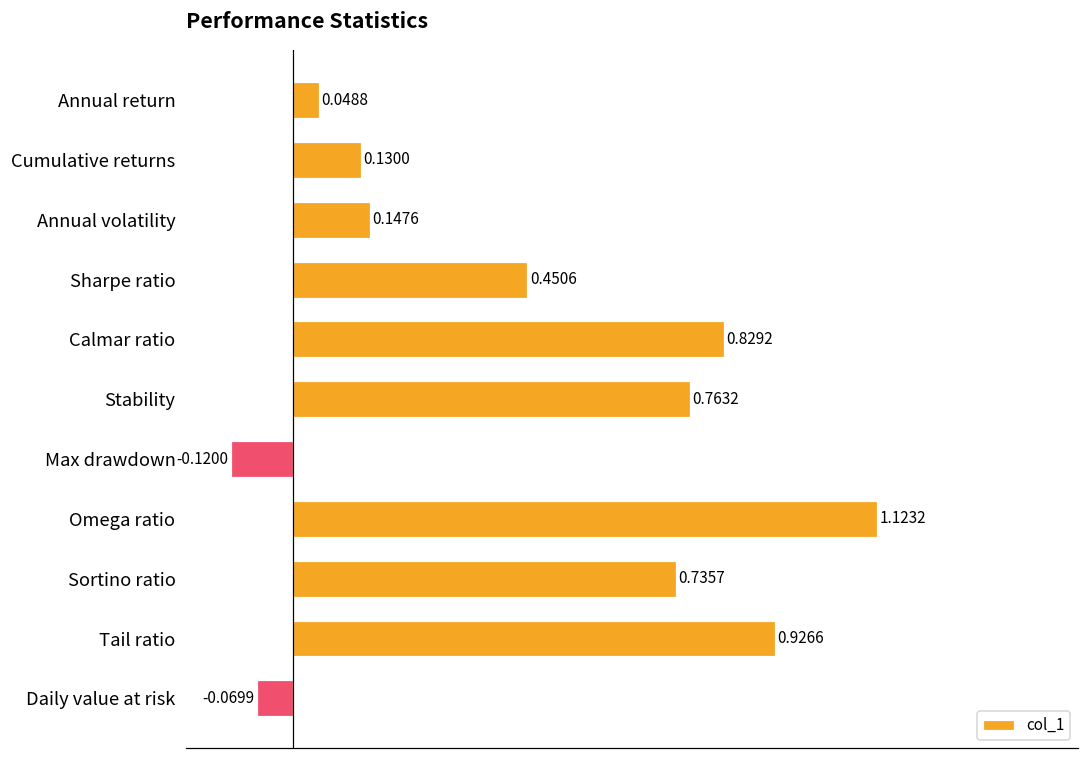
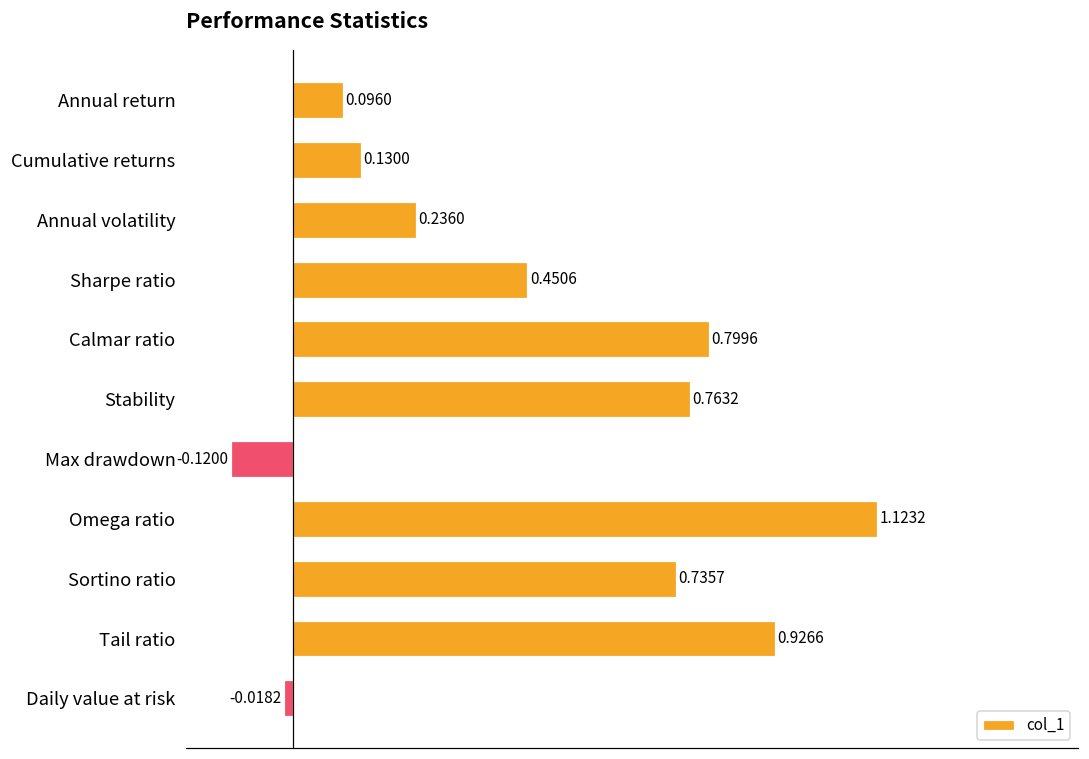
Annual return: 0.0488 -> 0.0960
Annual volatility: 0.1476 -> 0.2360
Calmar ratio: 0.8292 -> 0.7996
Daily value at risk: -0.0699 -> -0.0182
